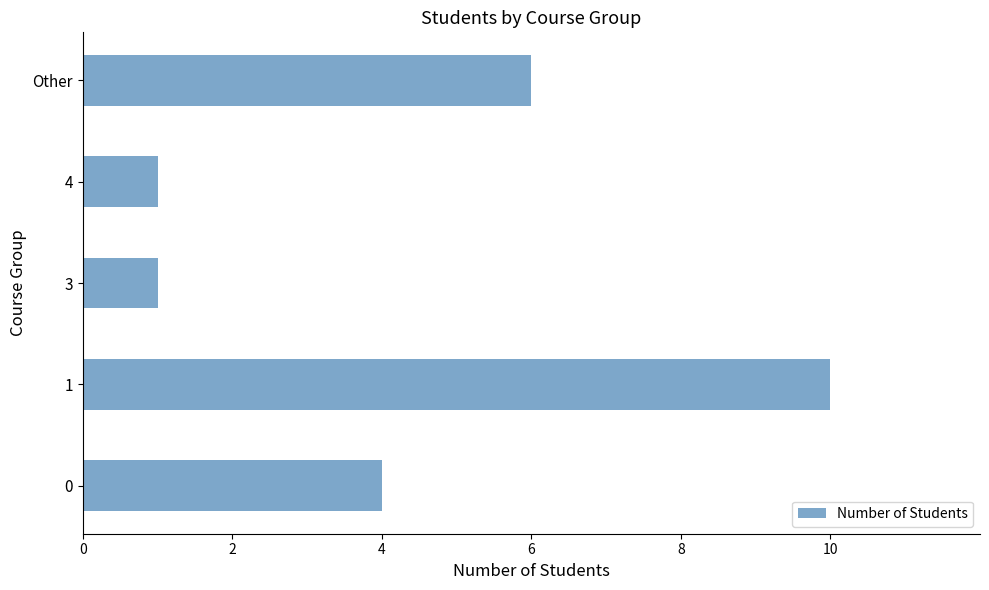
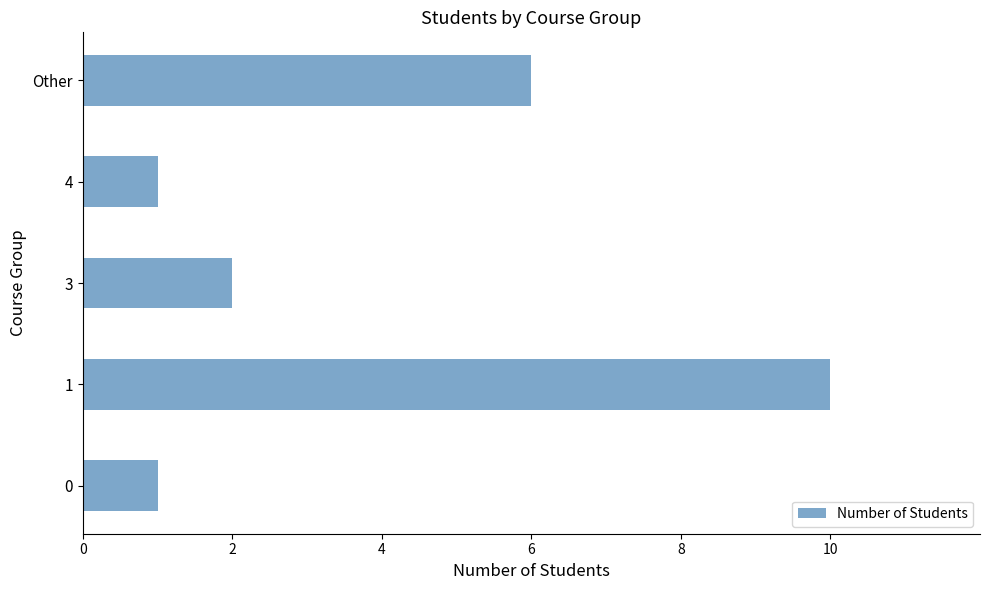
3: 1 -> 2
0: 4 -> 1
